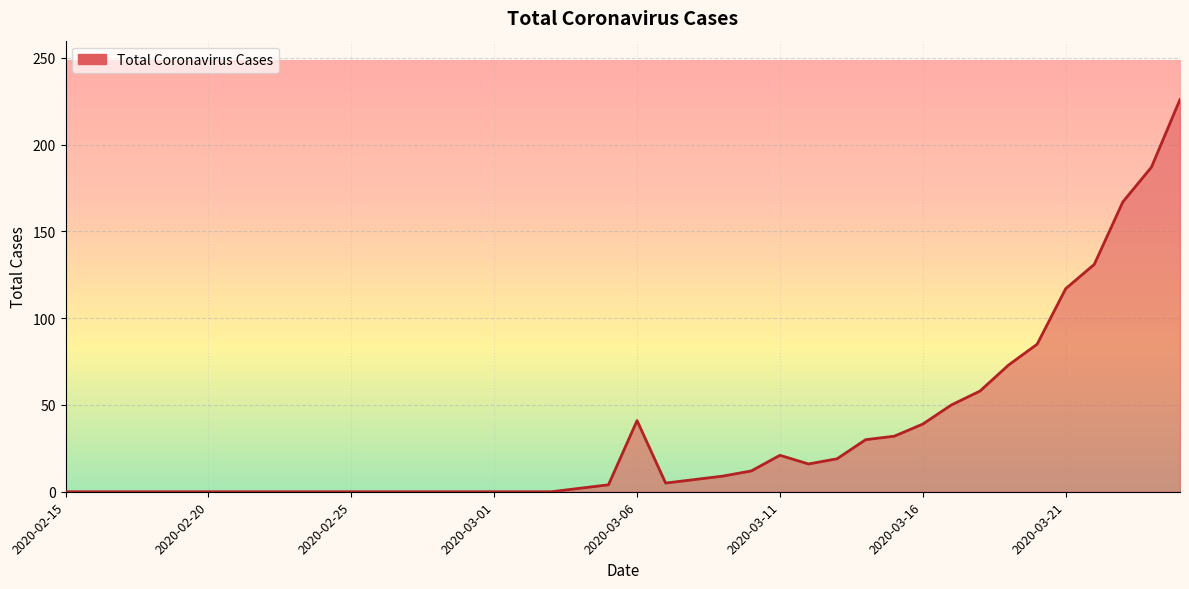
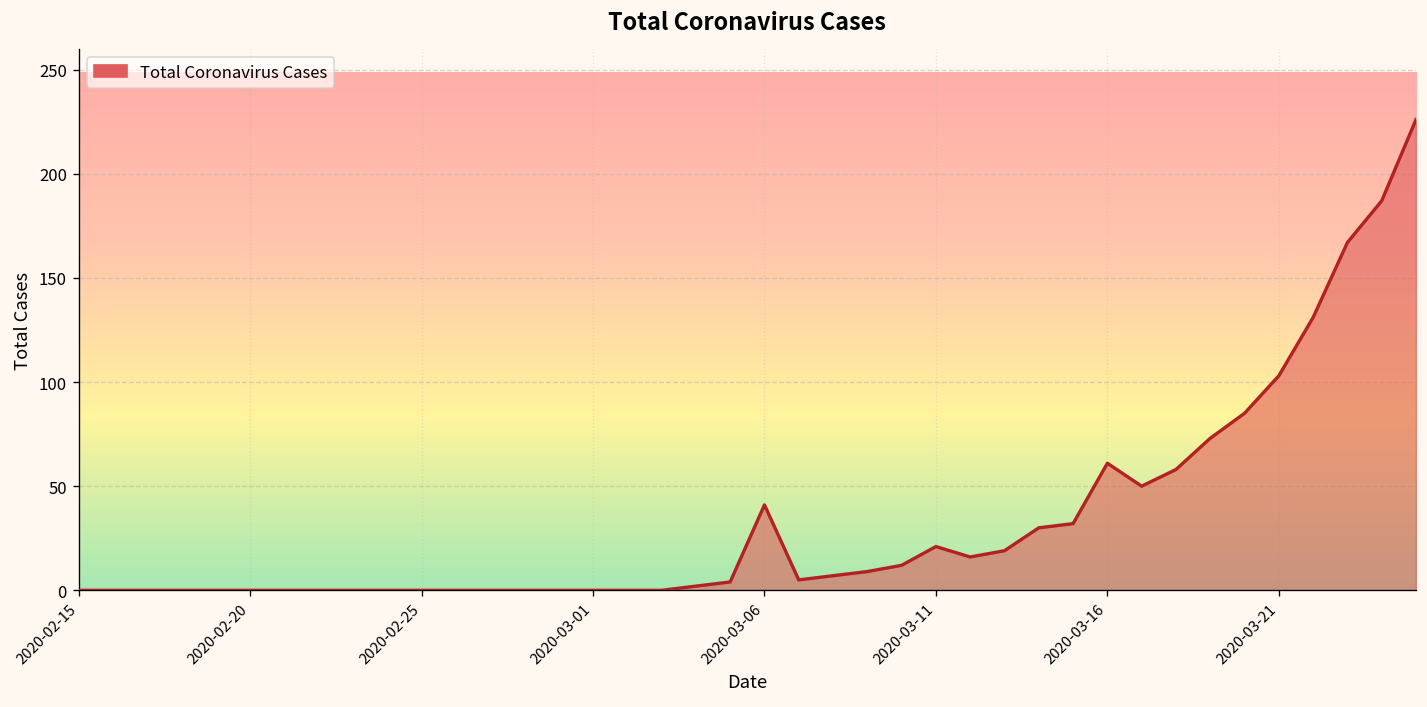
2020-03-16: 39 -> 61
2020-03-21: 117 -> 103
